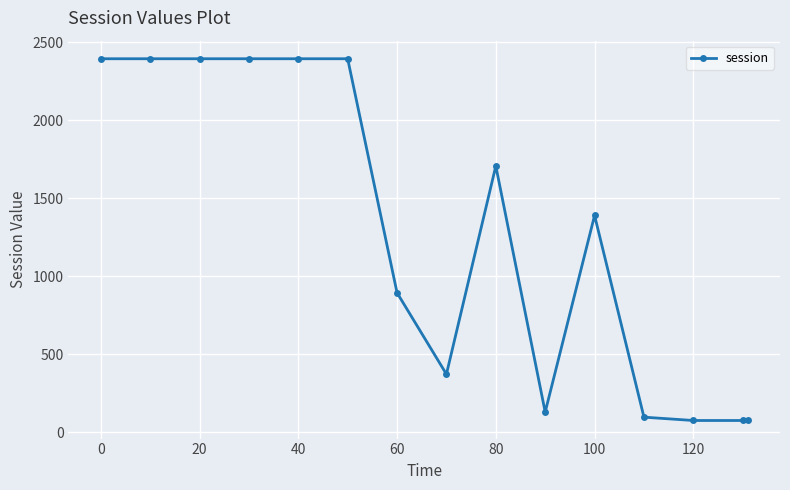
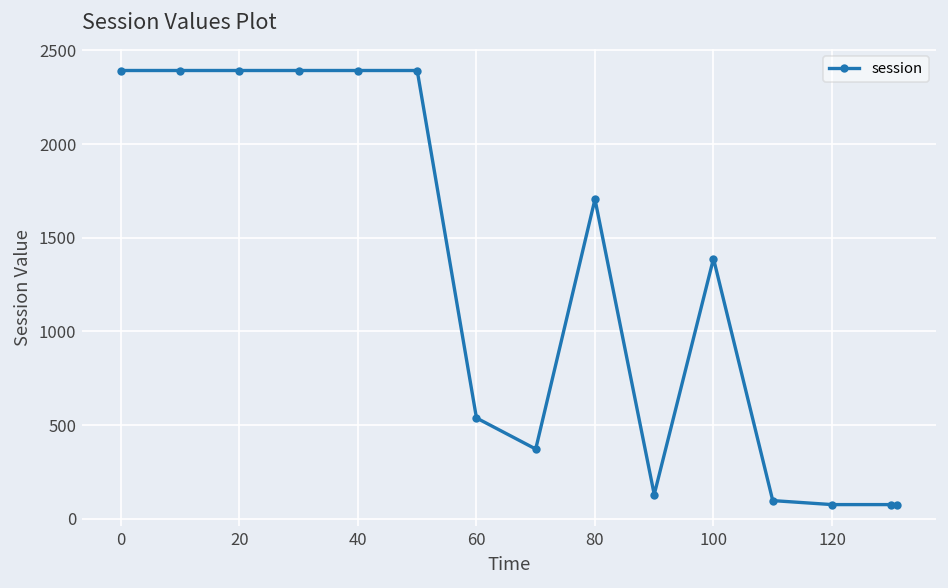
60: 890 -> 540
